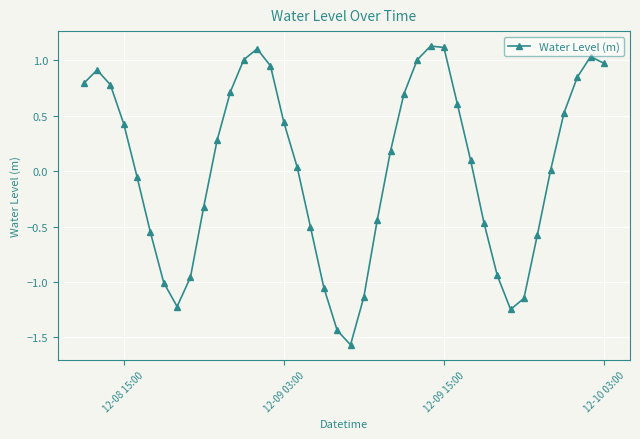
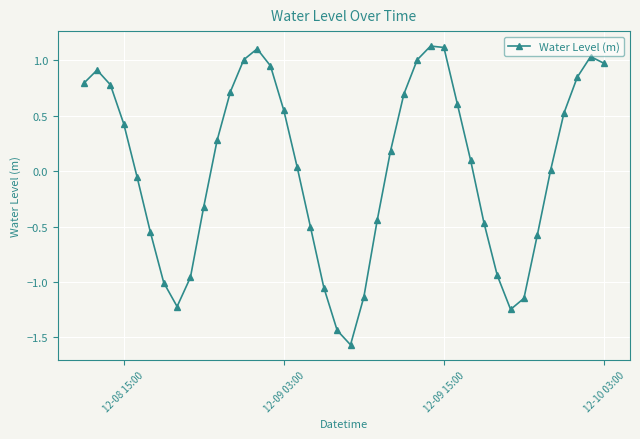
12-09 03:00: 0.44 -> 0.55
